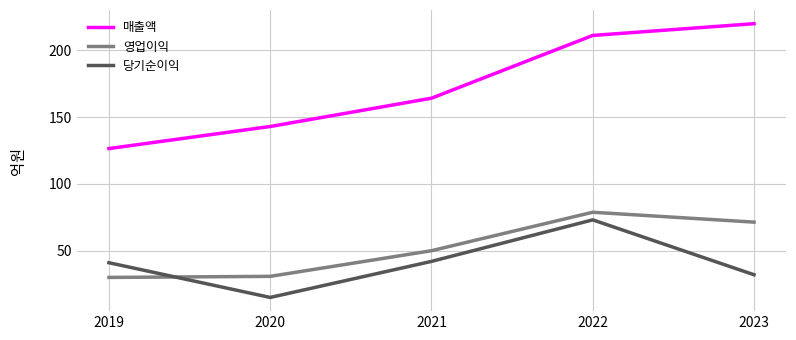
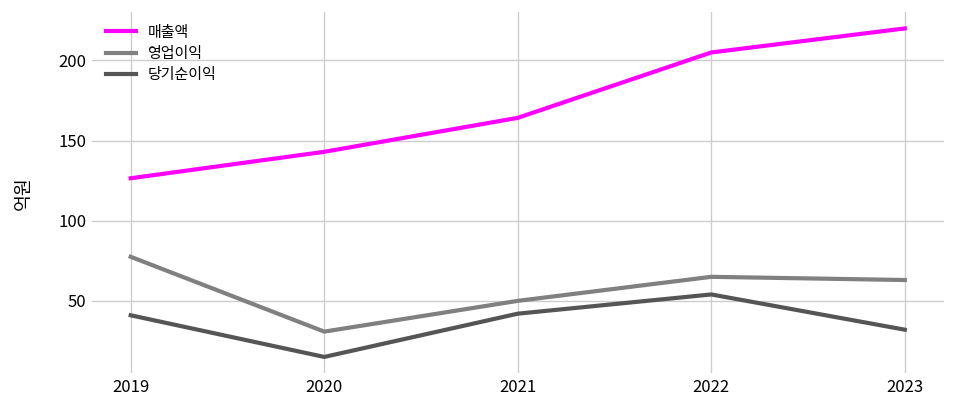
영업이익, 2019: 30 -> 78
매출액, 2022: 211 -> 205
영업이익, 2022: 79 -> 65
당기순이익, 2022: 73 -> 54
영업이익, 2023: 71 -> 63
